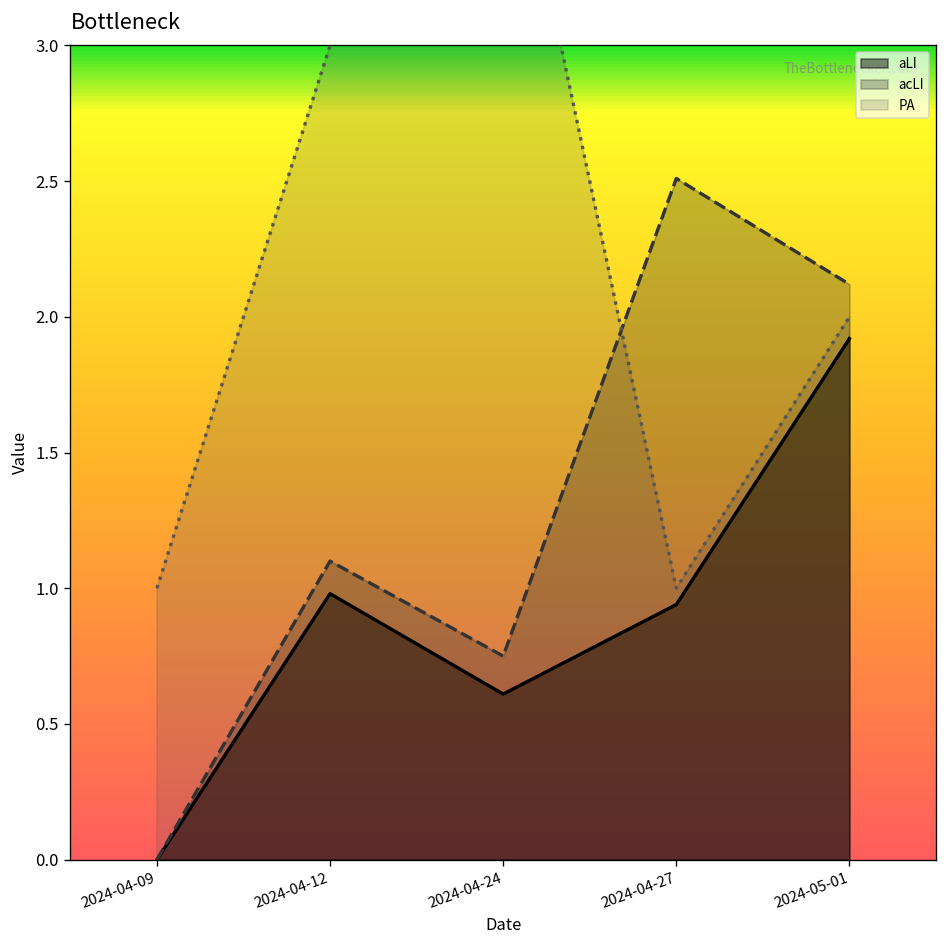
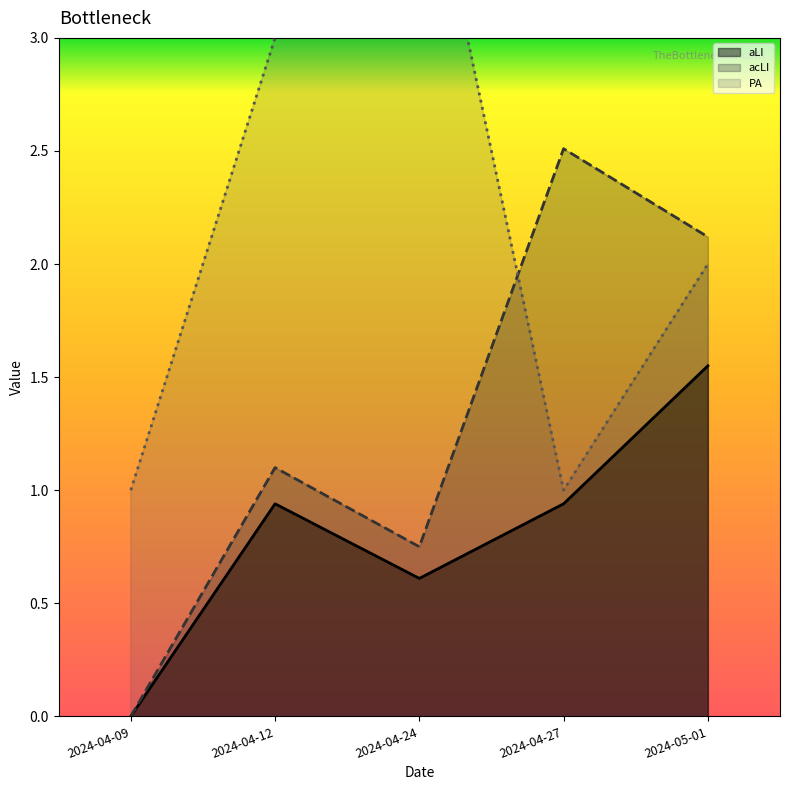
aLI, 2024-04-12: 0.98 -> 0.94
aLI, 2024-05-01: 1.92 -> 1.55
